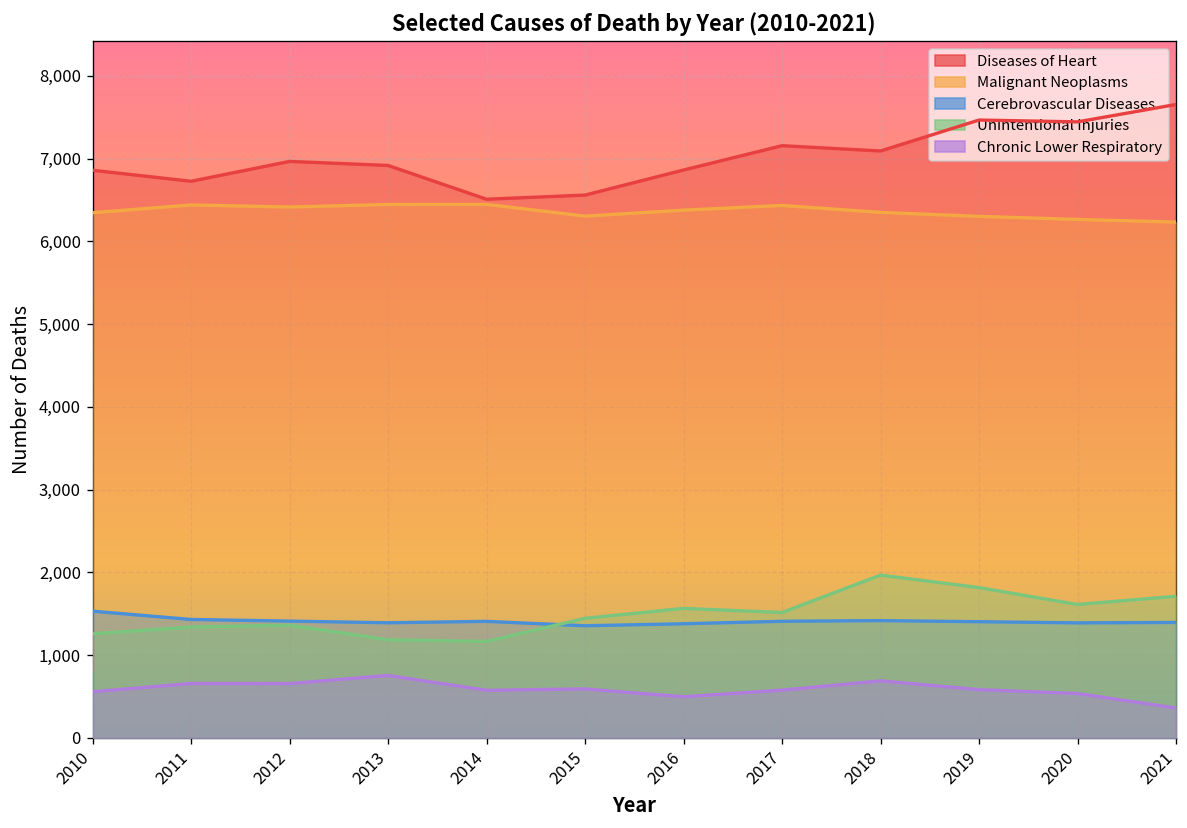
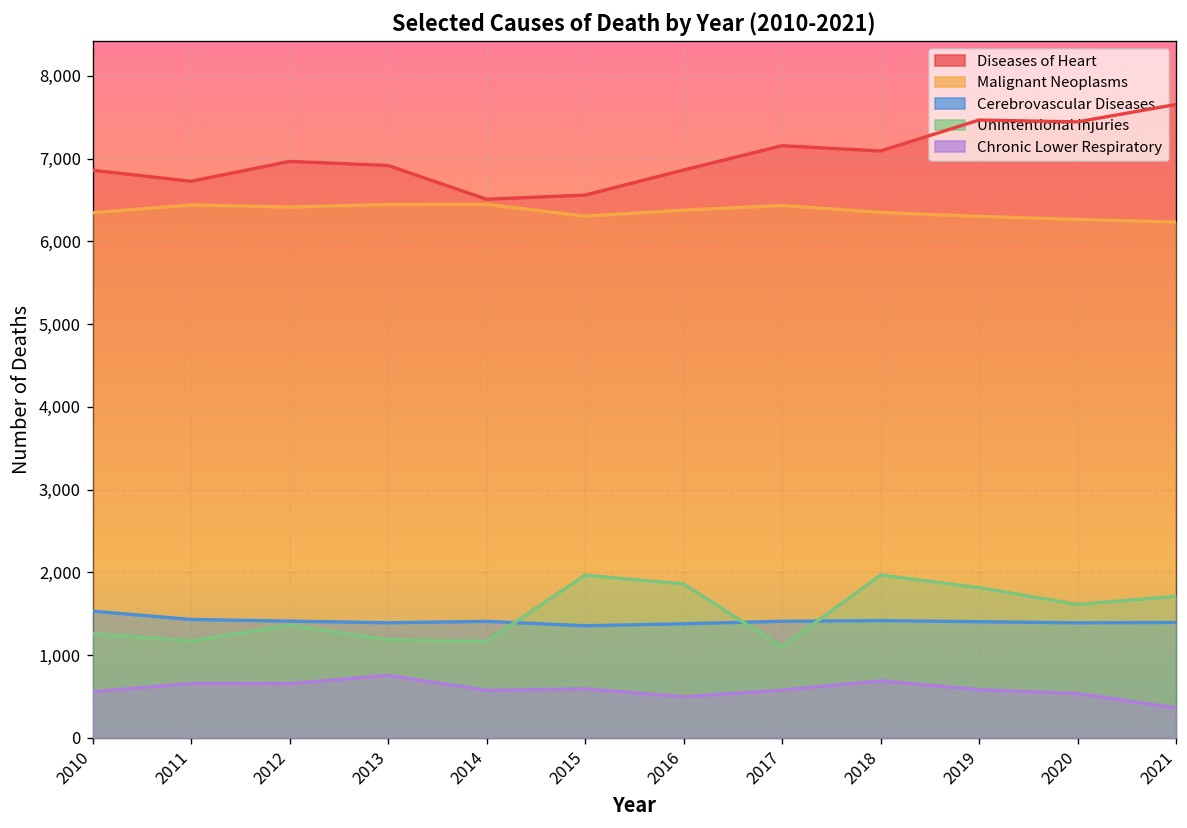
Unintentional Injuries, 2011: 1,300 -> 1,200
Unintentional Injuries, 2015: 1,400 -> 2,000
Unintentional Injuries, 2016: 1,600 -> 1,900
Unintentional Injuries, 2017: 1,500 -> 1,100
